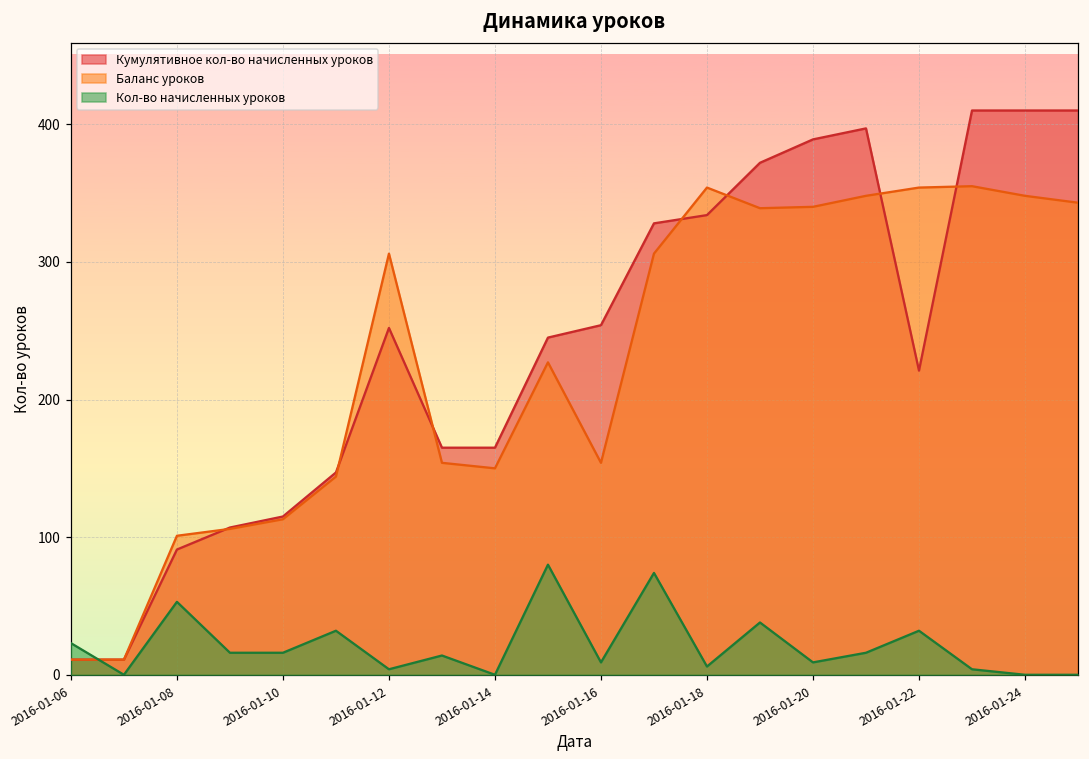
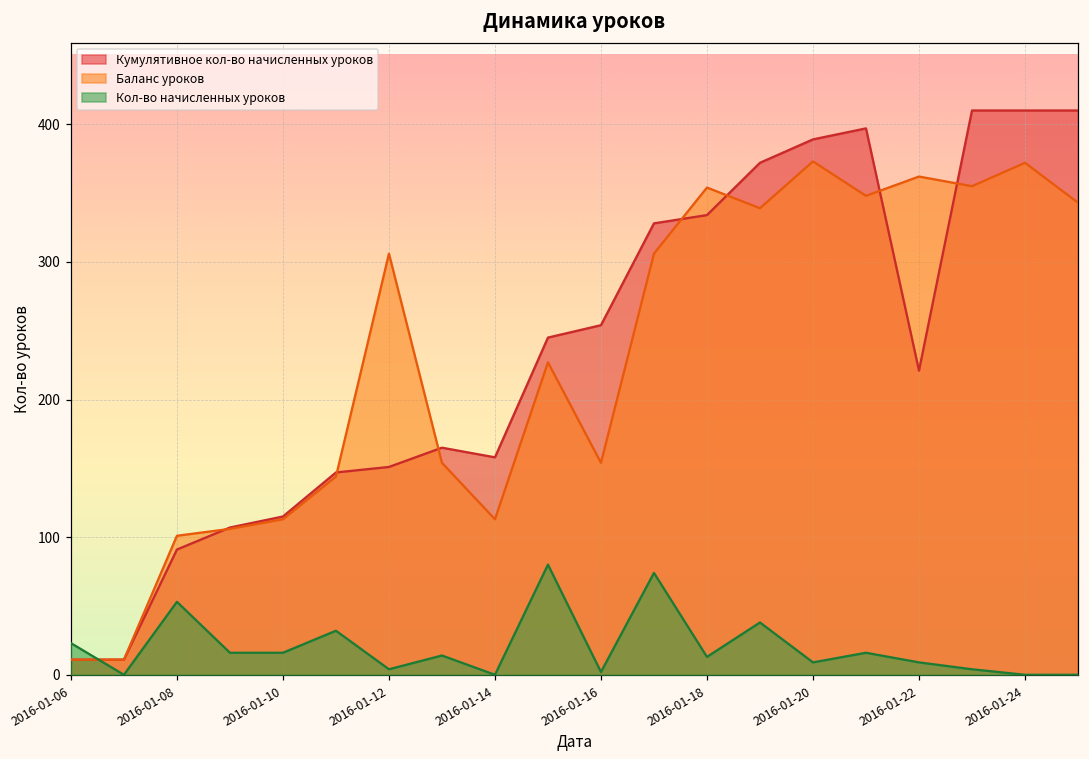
Кумулятивное кол-во начисленных уроков, 2016-01-12: 252 -> 151
Кумулятивное кол-во начисленных уроков, 2016-01-14: 165 -> 158
Баланс уроков, 2016-01-14: 150 -> 113
Кол-во начисленных уроков, 2016-01-16: 9 -> 2
Кол-во начисленных уроков, 2016-01-18: 6 -> 13
Баланс уроков, 2016-01-20: 340 -> 373
Баланс уроков, 2016-01-22: 354 -> 362
Кол-во начисленных уроков, 2016-01-22: 32 -> 9
Баланс уроков, 2016-01-24: 348 -> 372
